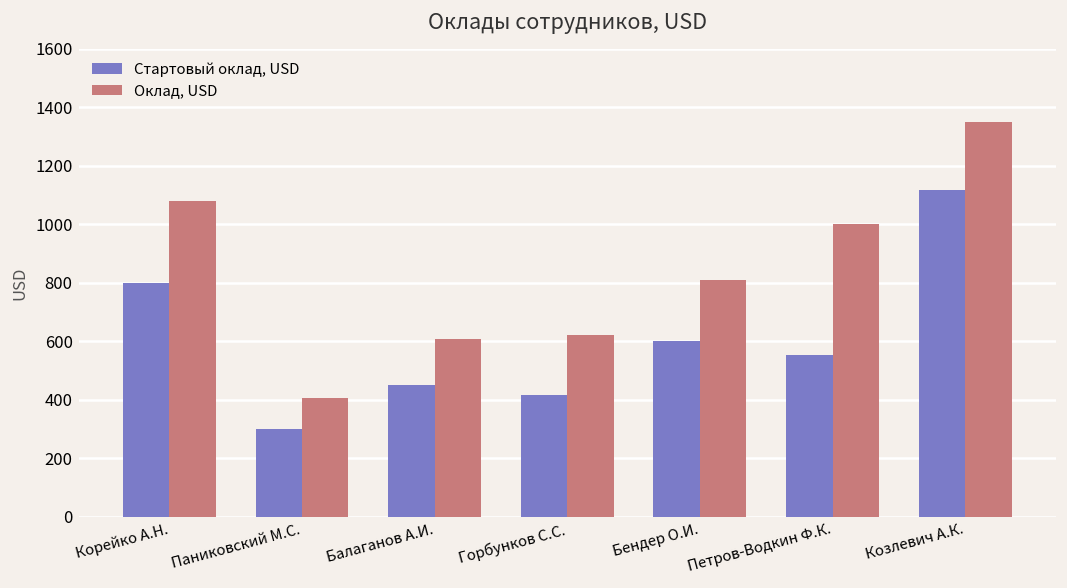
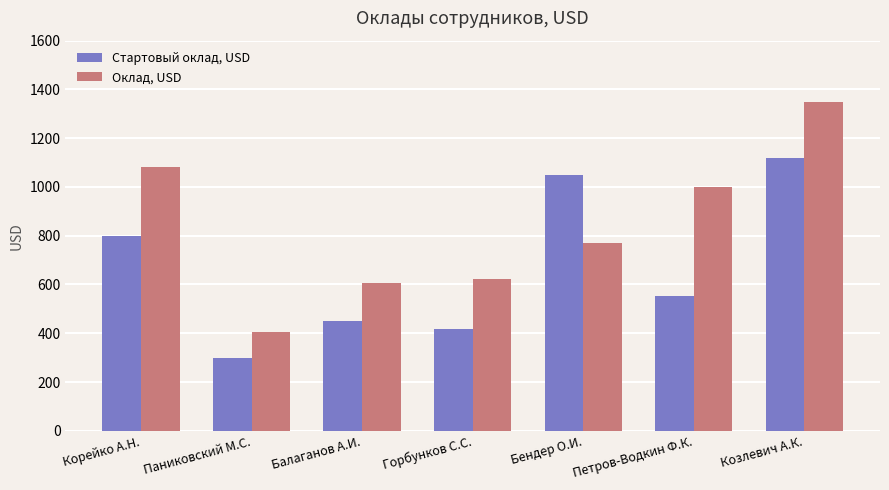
Стартовый оклад, USD, Бендер О.И.: 600 -> 1050
Оклад, USD, Бендер О.И.: 810 -> 770
